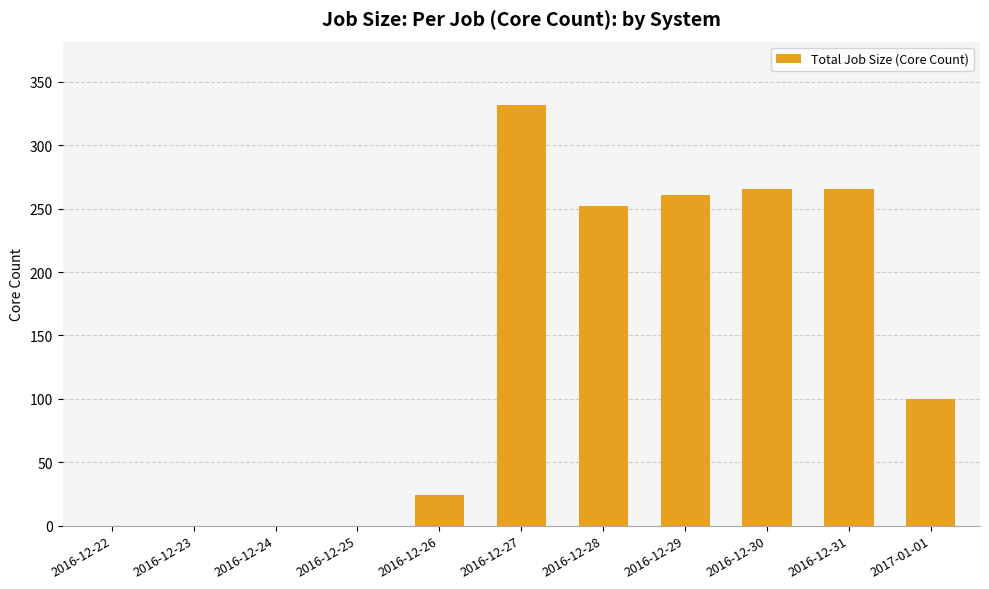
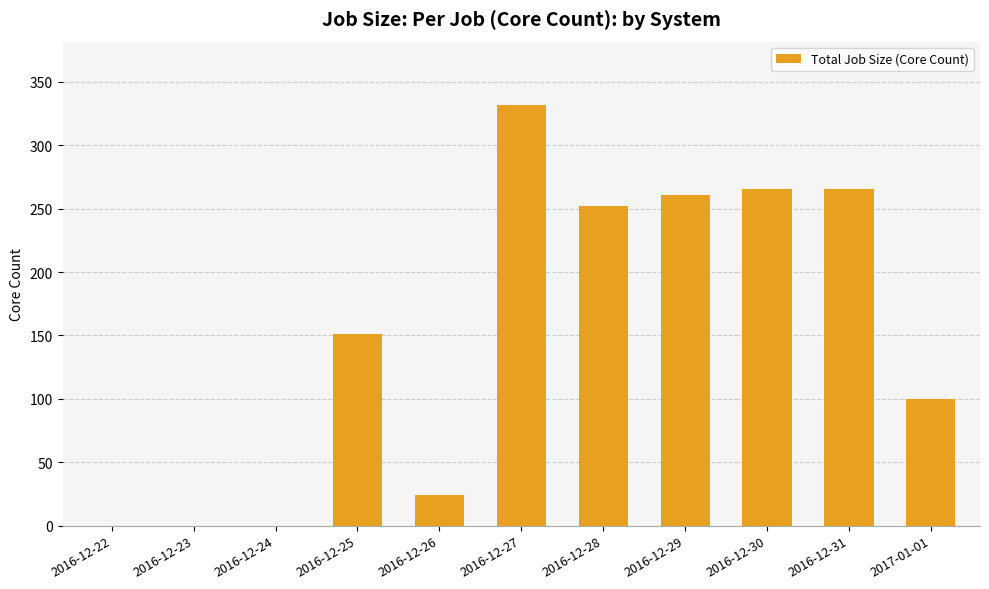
2016-12-25: 0 -> 151
